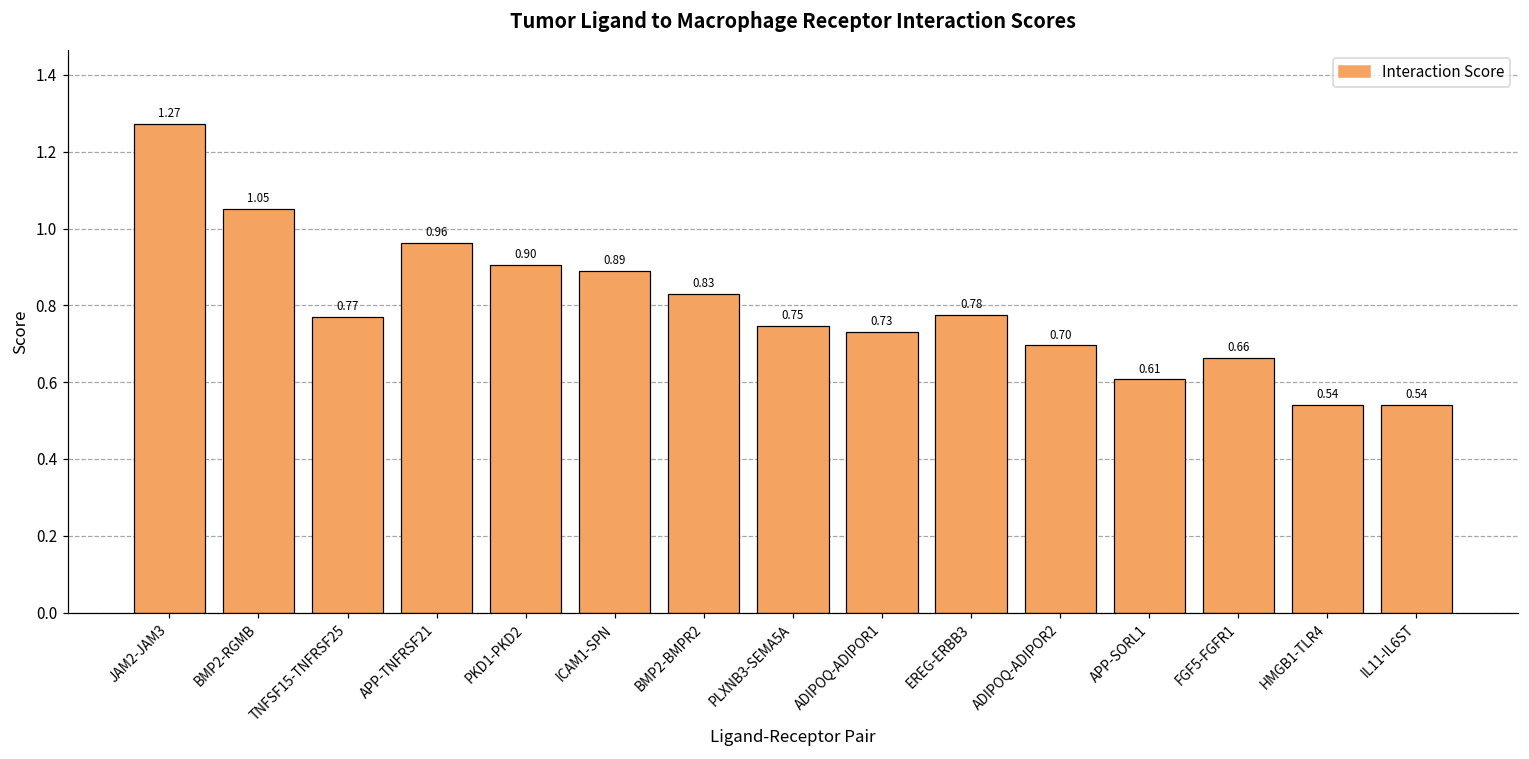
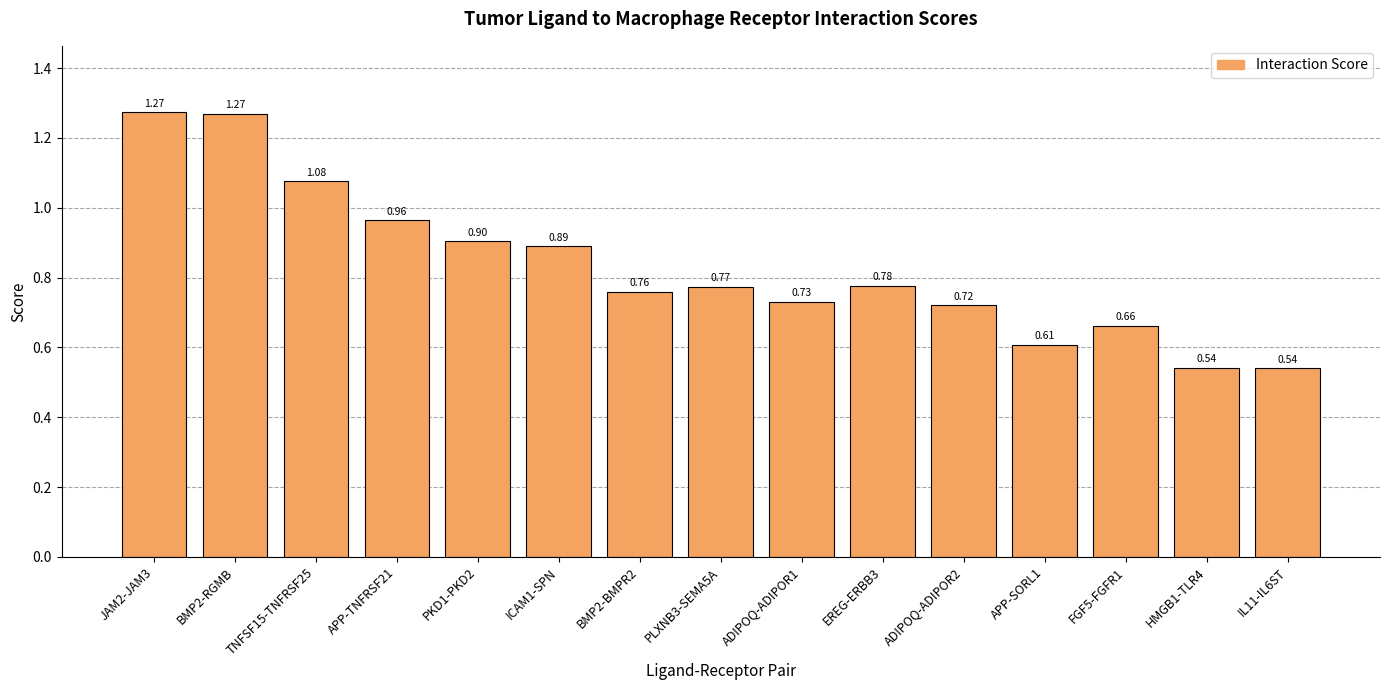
BMP2-RGMB: 1.05 -> 1.27
TNFSF15-TNFRSF25: 0.77 -> 1.08
BMP2-BMPR2: 0.83 -> 0.76
PLXNB3-SEMA5A: 0.75 -> 0.77
ADIPOQ-ADIPOR2: 0.70 -> 0.72
